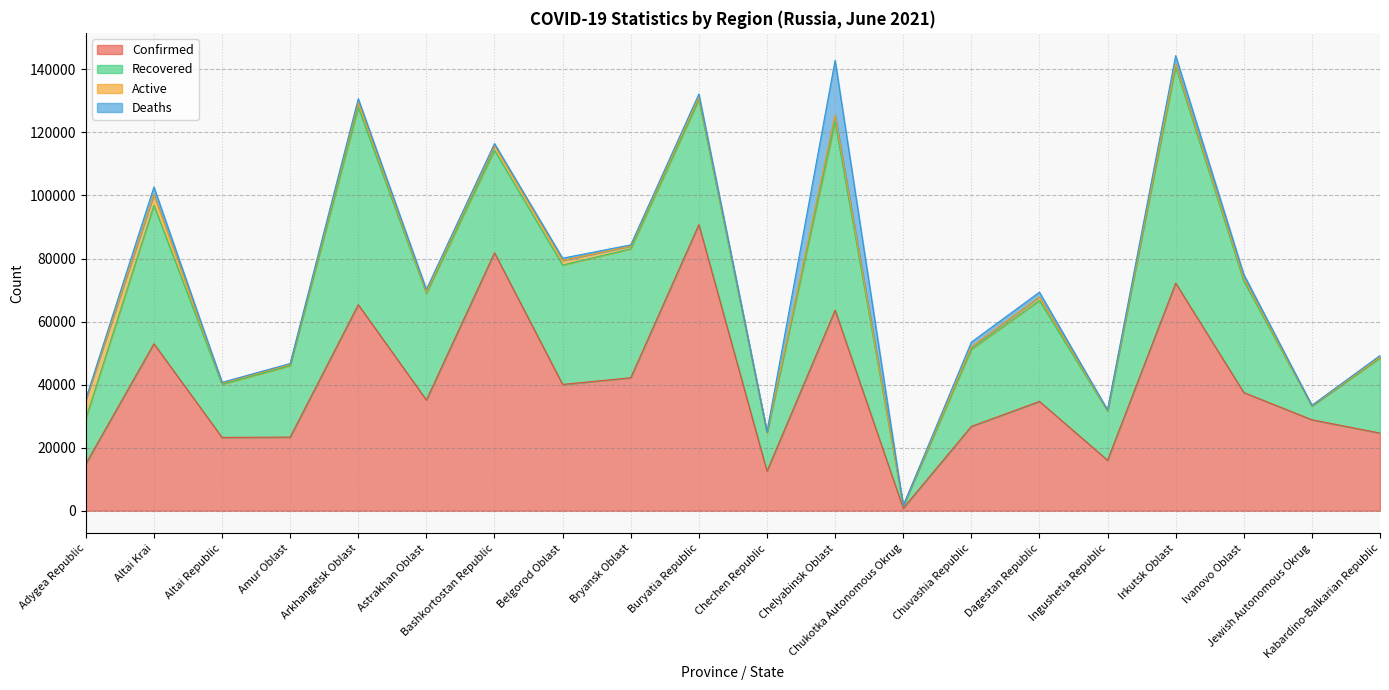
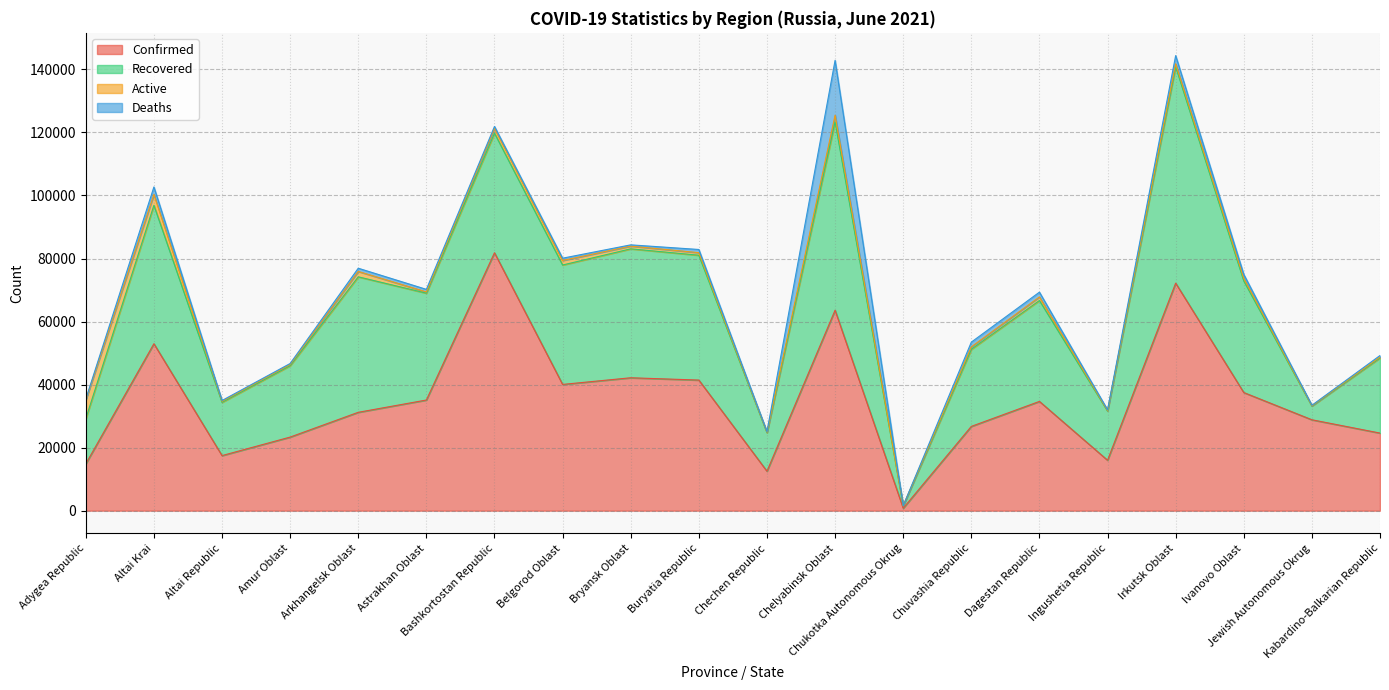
Confirmed, Altai Republic: 23000 -> 17000
Confirmed, Arkhangelsk Oblast: 65000 -> 31000
Recovered, Arkhangelsk Oblast: 63000 -> 43000
Recovered, Bashkortostan Republic: 33000 -> 38000
Confirmed, Buryatia Republic: 91000 -> 41000
